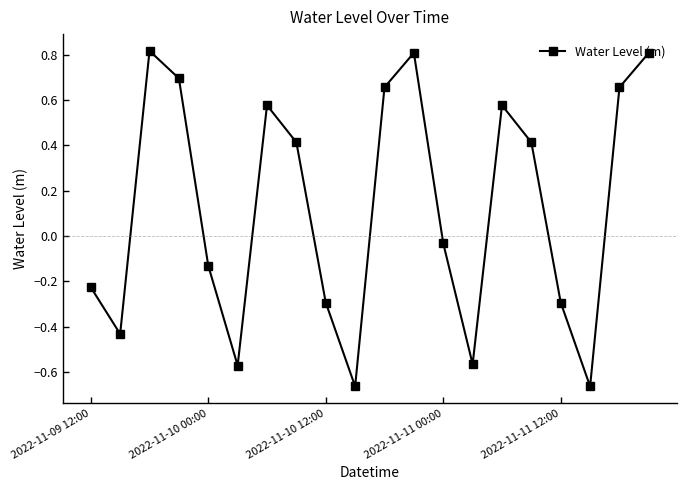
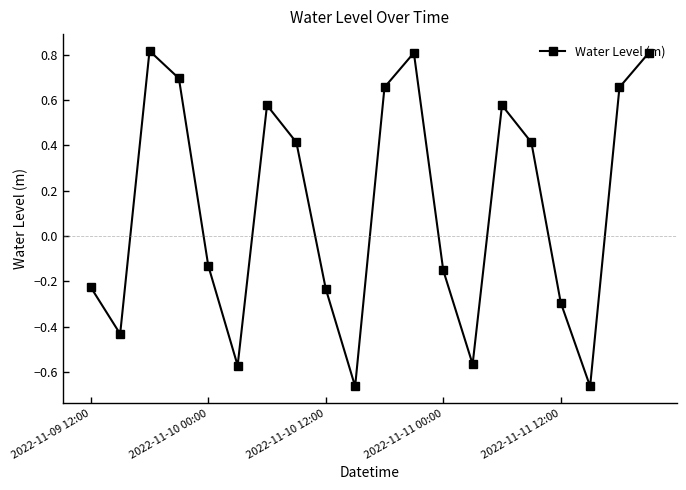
2022-11-10 12:00: -0.29 -> -0.23
2022-11-11 00:00: -0.03 -> -0.15
